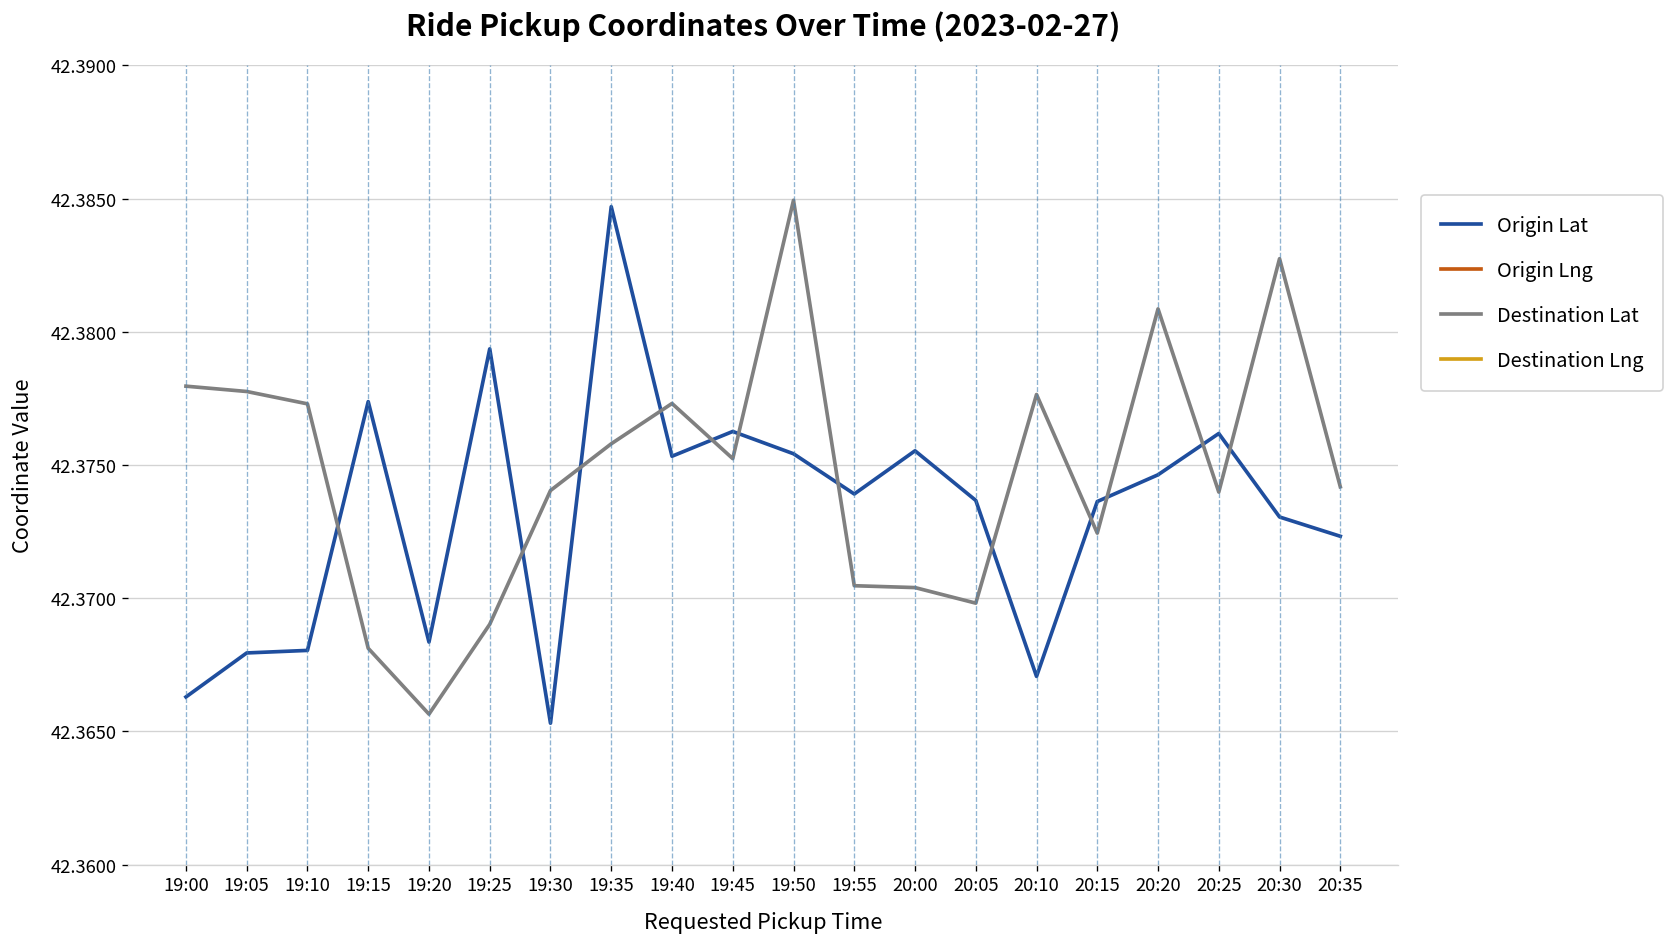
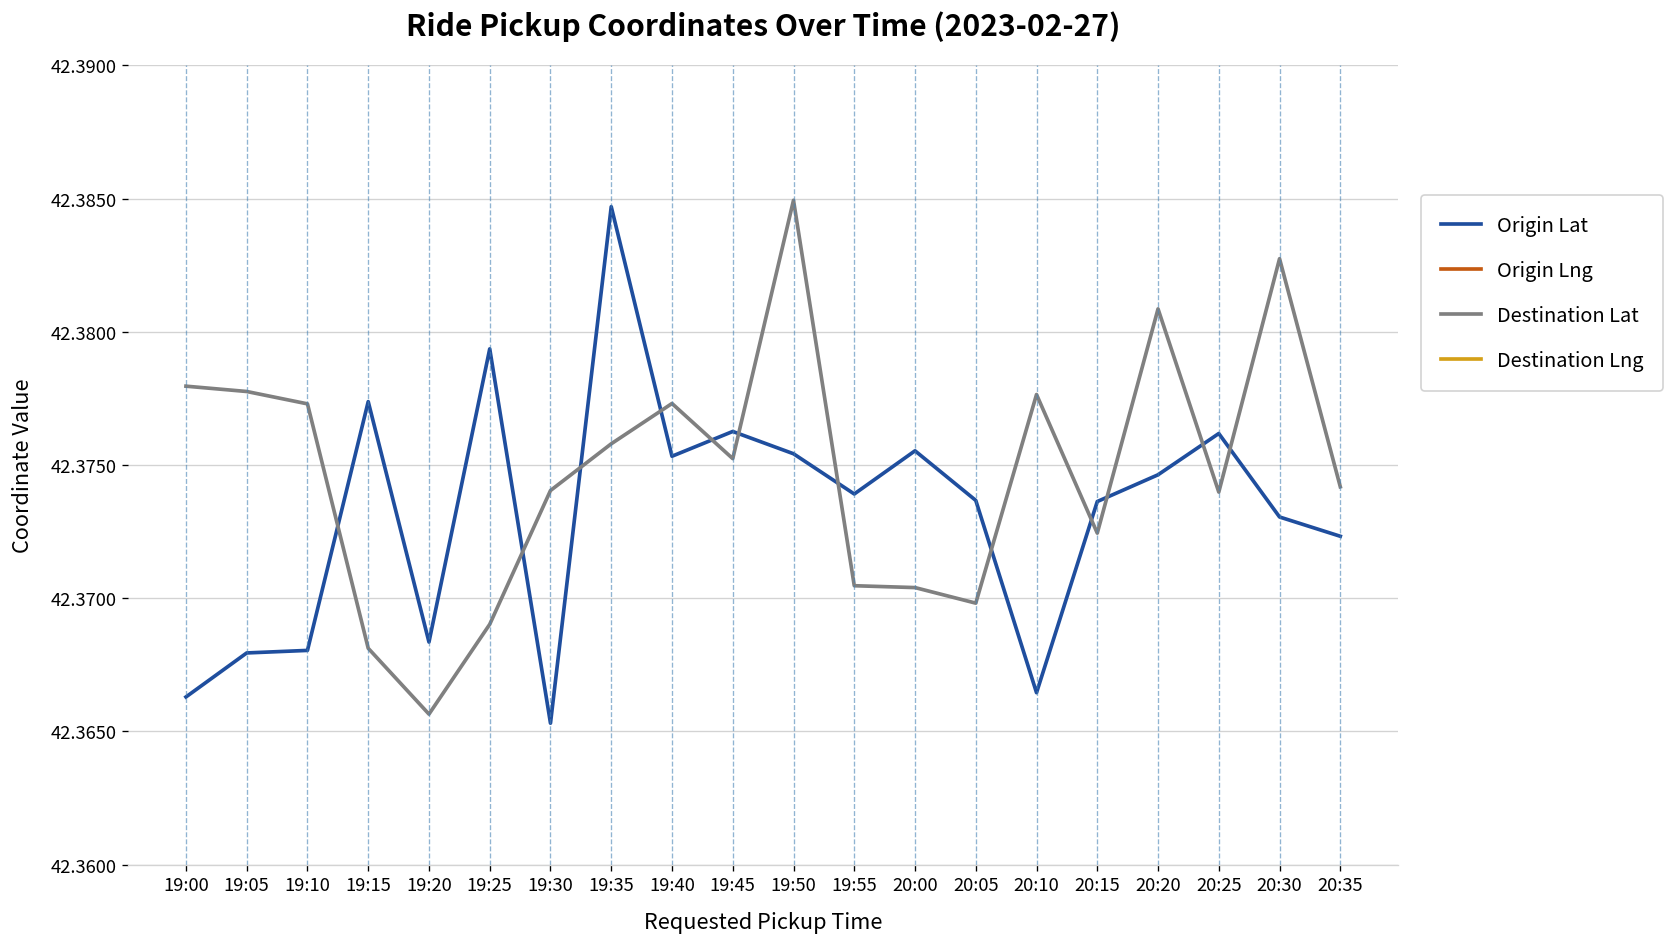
Origin Lat, 20:10: 42.3671 -> 42.3665
